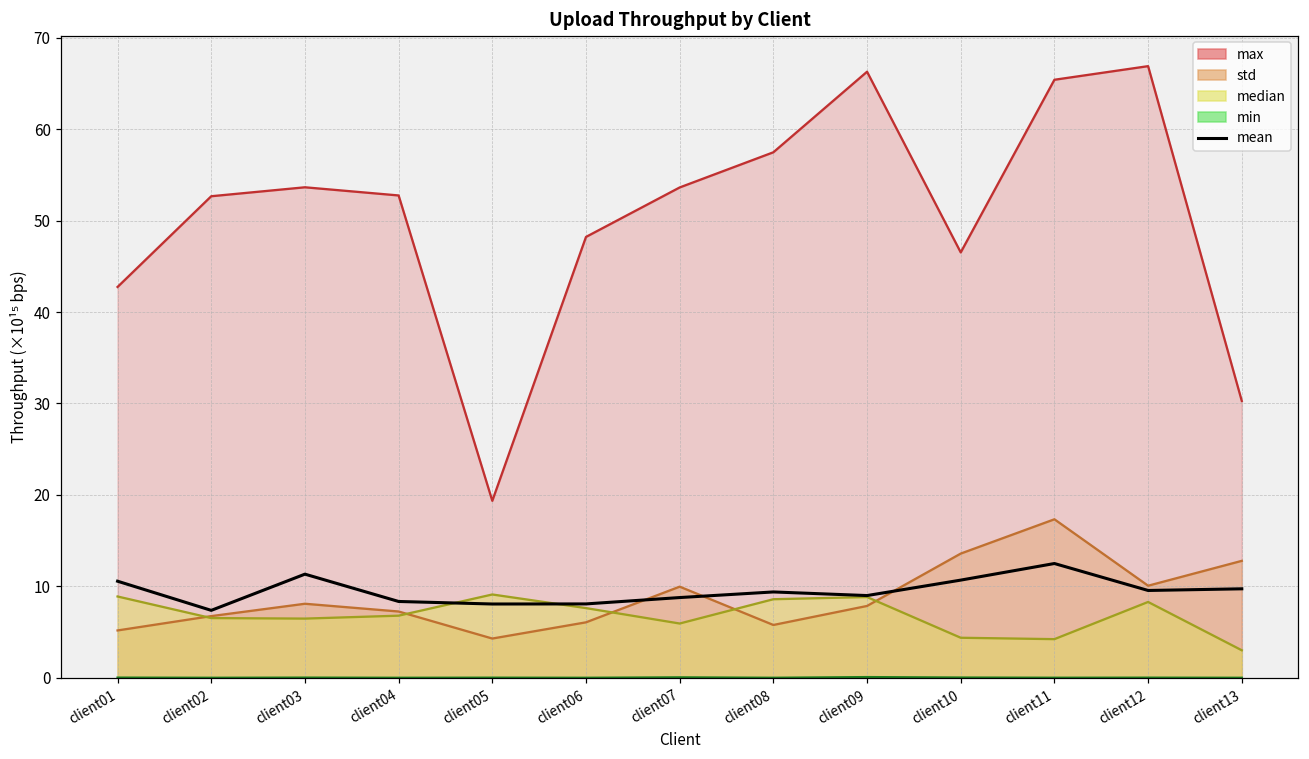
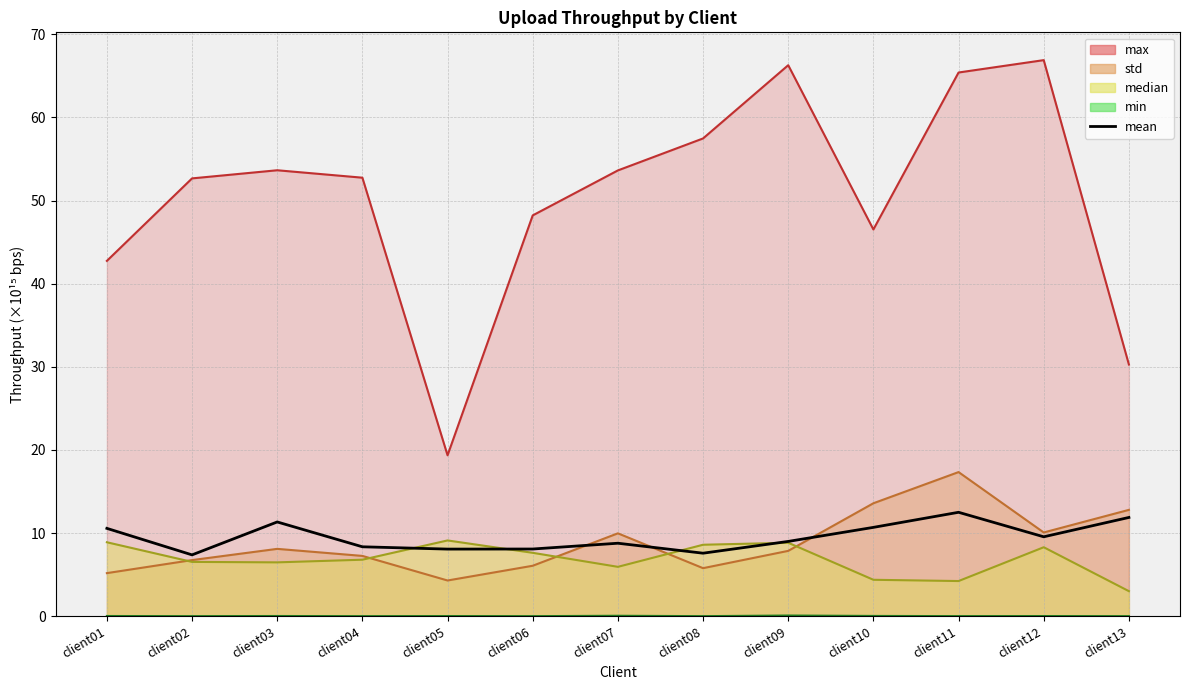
mean, client08: 9 -> 8
mean, client13: 10 -> 12
